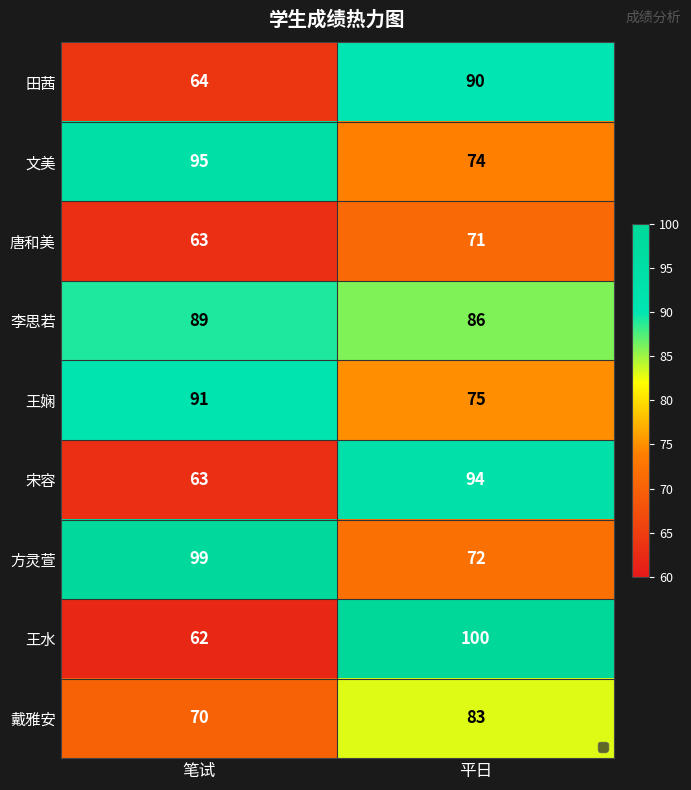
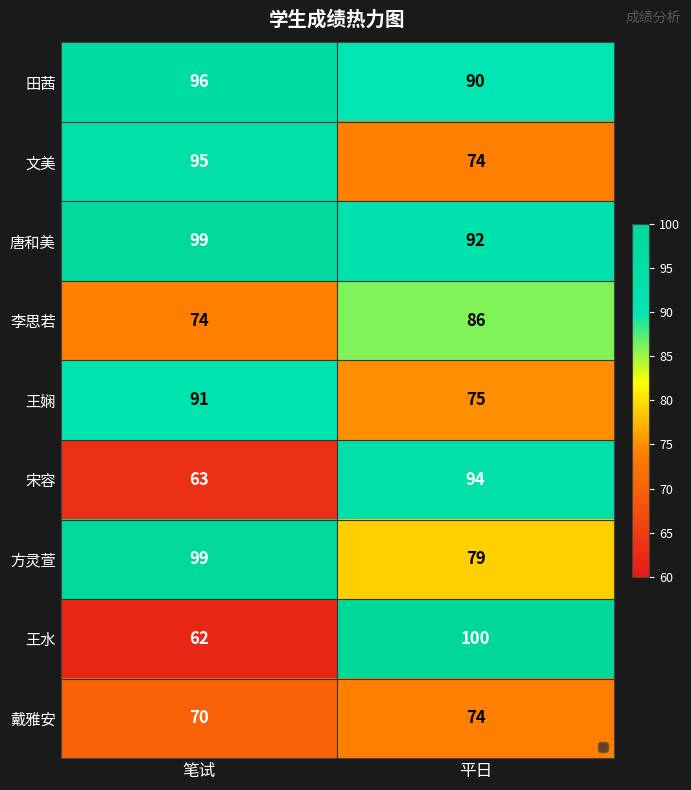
田茜, 笔试: 64 -> 96
唐和美, 笔试: 63 -> 99
唐和美, 平日: 71 -> 92
李思若, 笔试: 89 -> 74
方灵萱, 平日: 72 -> 79
戴雅安, 平日: 83 -> 74
